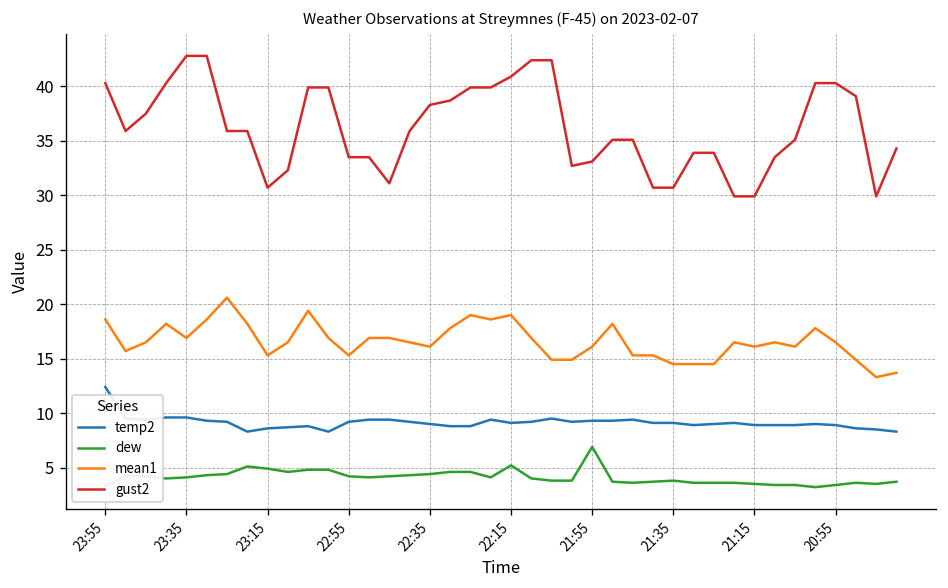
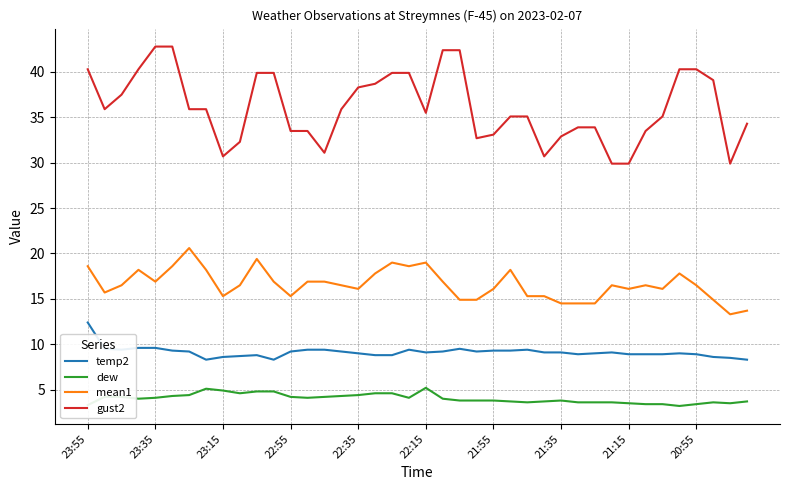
gust2, 22:15: 41 -> 36
dew, 21:55: 7 -> 4
gust2, 21:35: 31 -> 33
